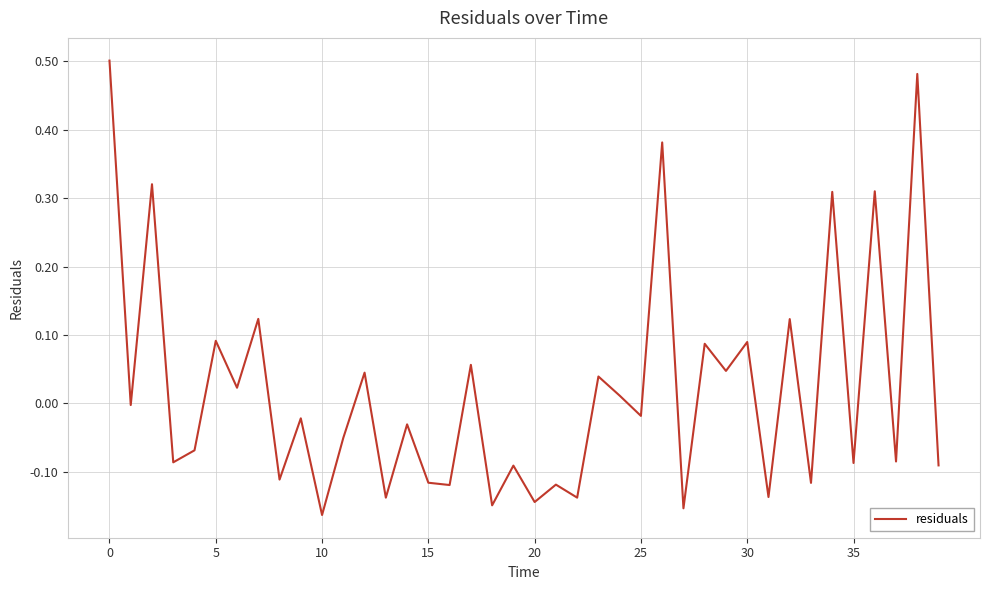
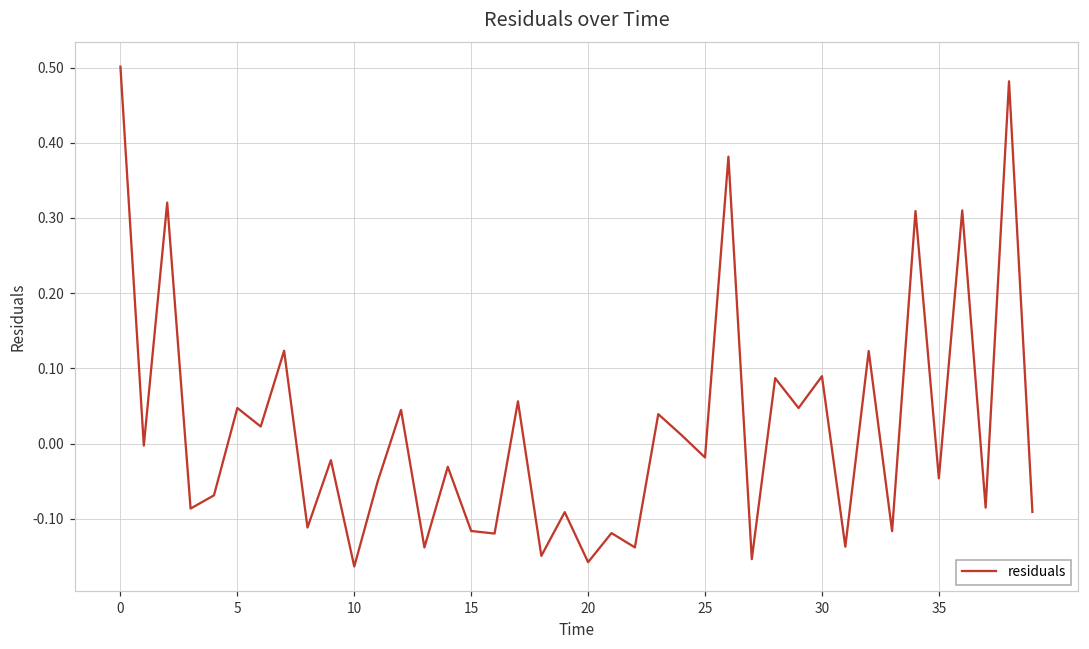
5: 0.09 -> 0.05
20: -0.14 -> -0.16
35: -0.09 -> -0.05
